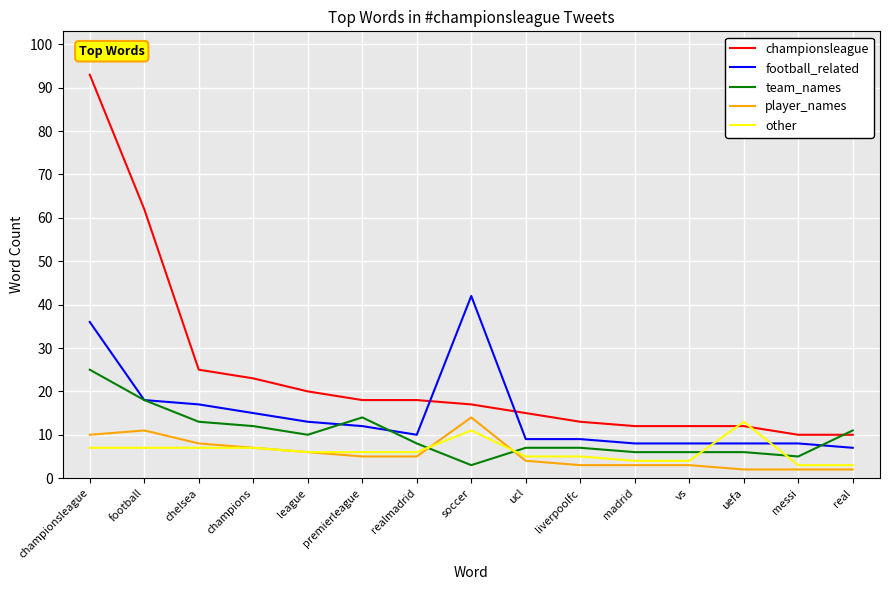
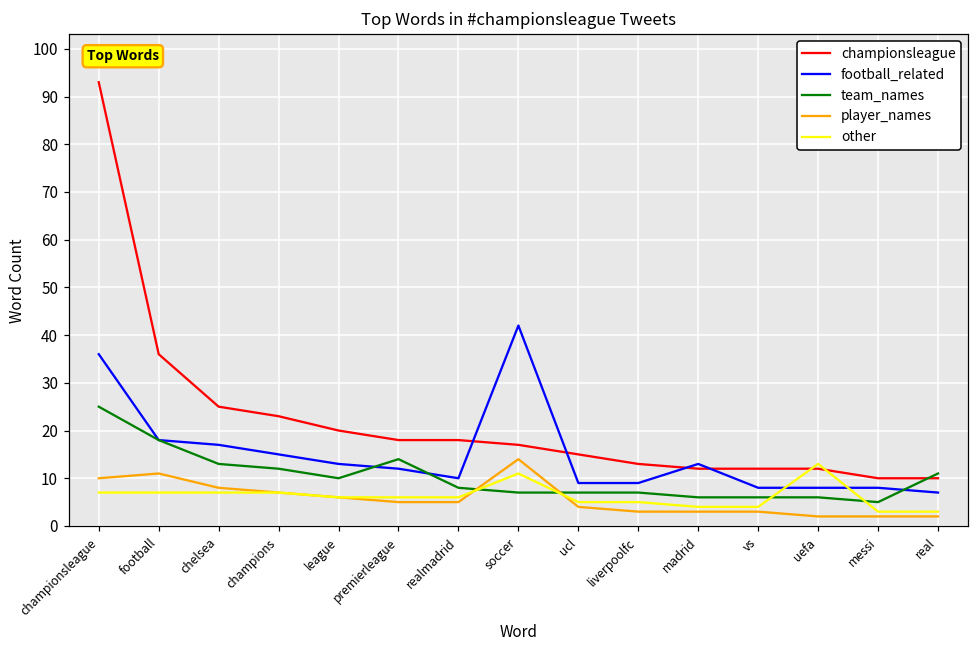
championsleague, football: 62 -> 36
team_names, soccer: 3 -> 7
football_related, madrid: 8 -> 13
